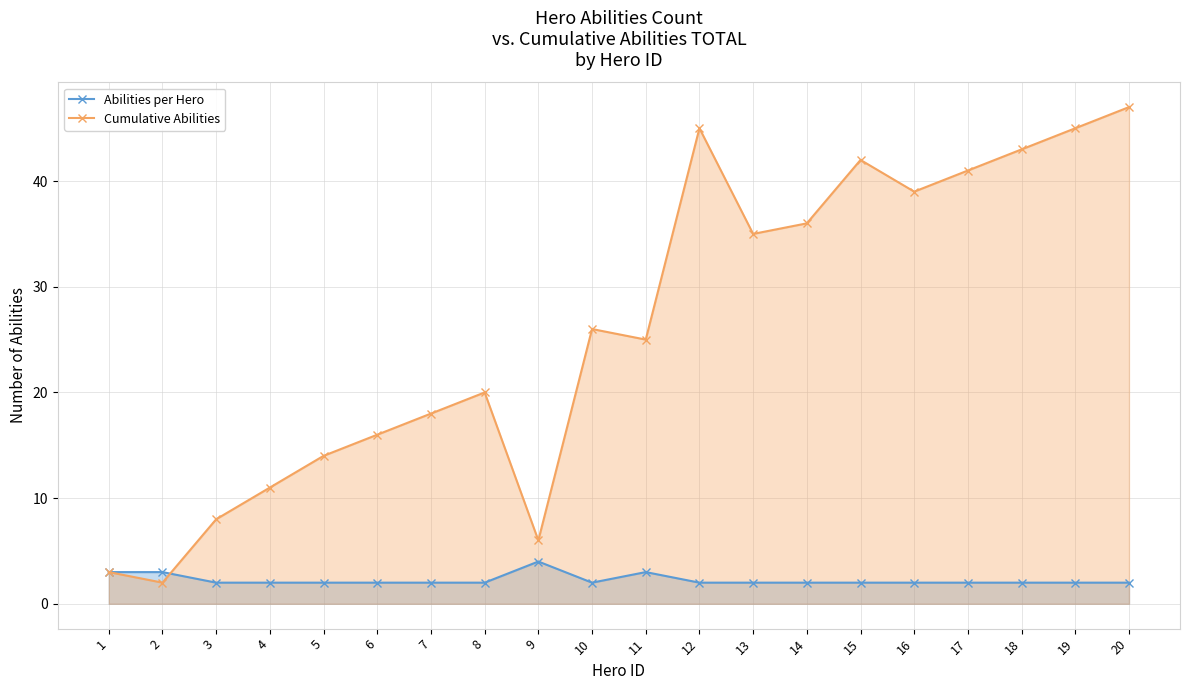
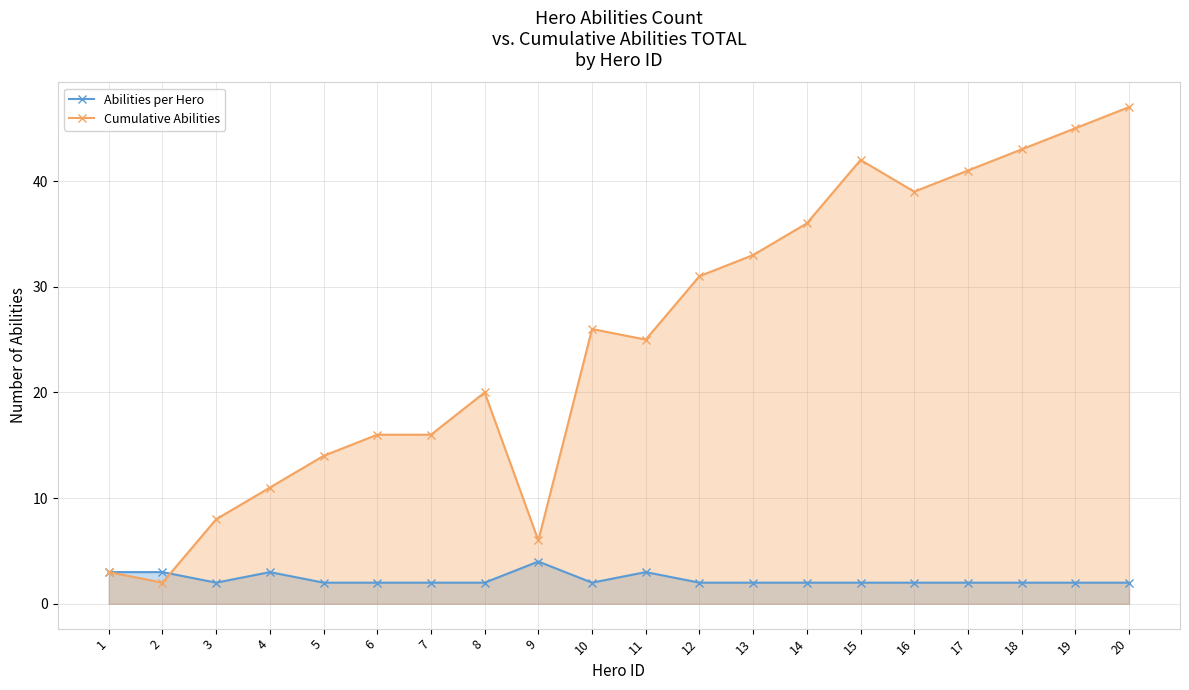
Abilities per Hero, 4: 2 -> 3
Cumulative Abilities, 7: 18 -> 16
Cumulative Abilities, 12: 45 -> 31
Cumulative Abilities, 13: 35 -> 33
